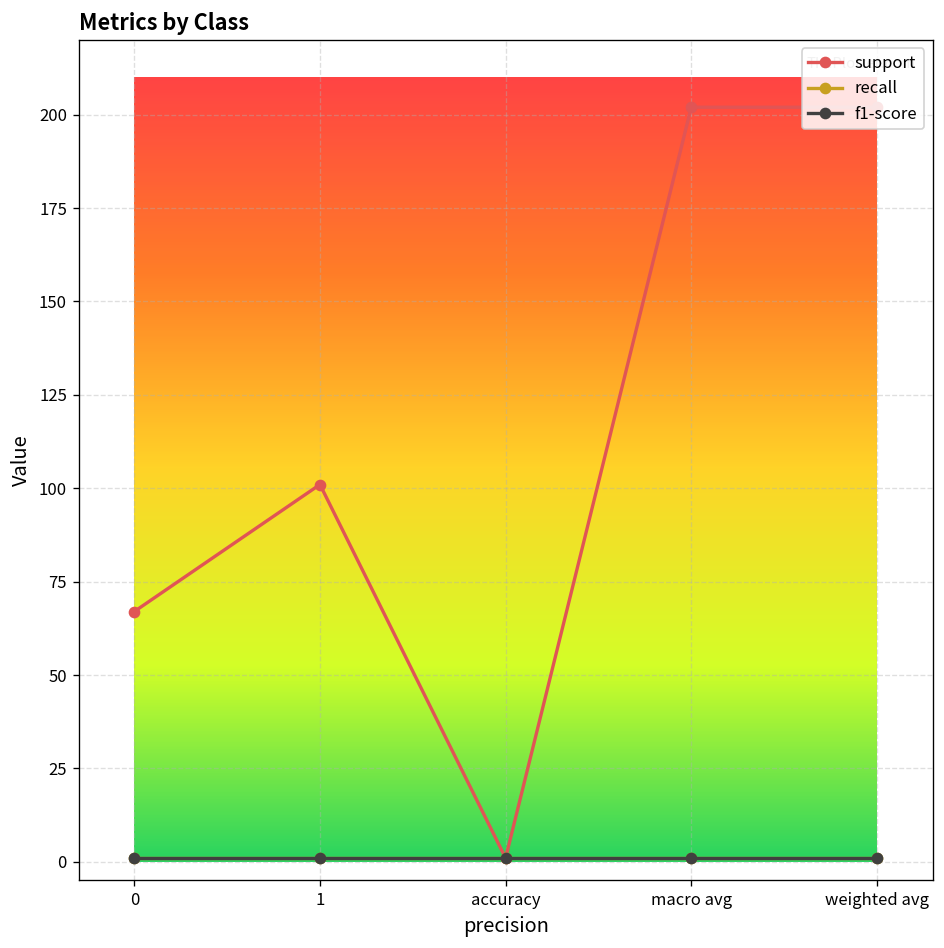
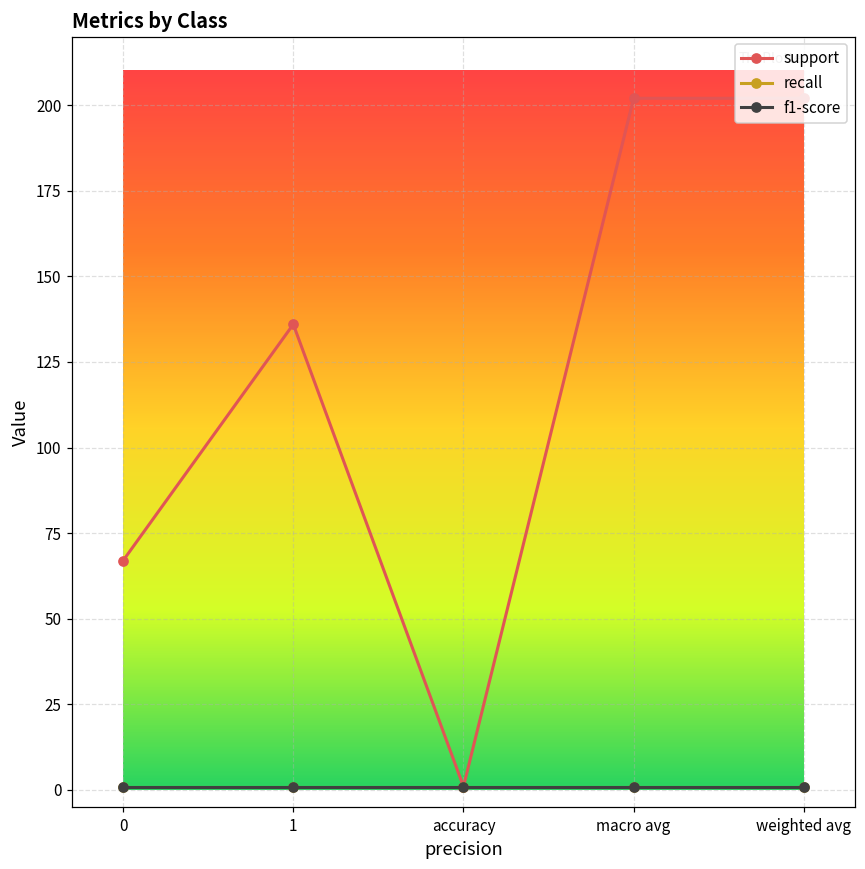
support, 1: 101 -> 136
